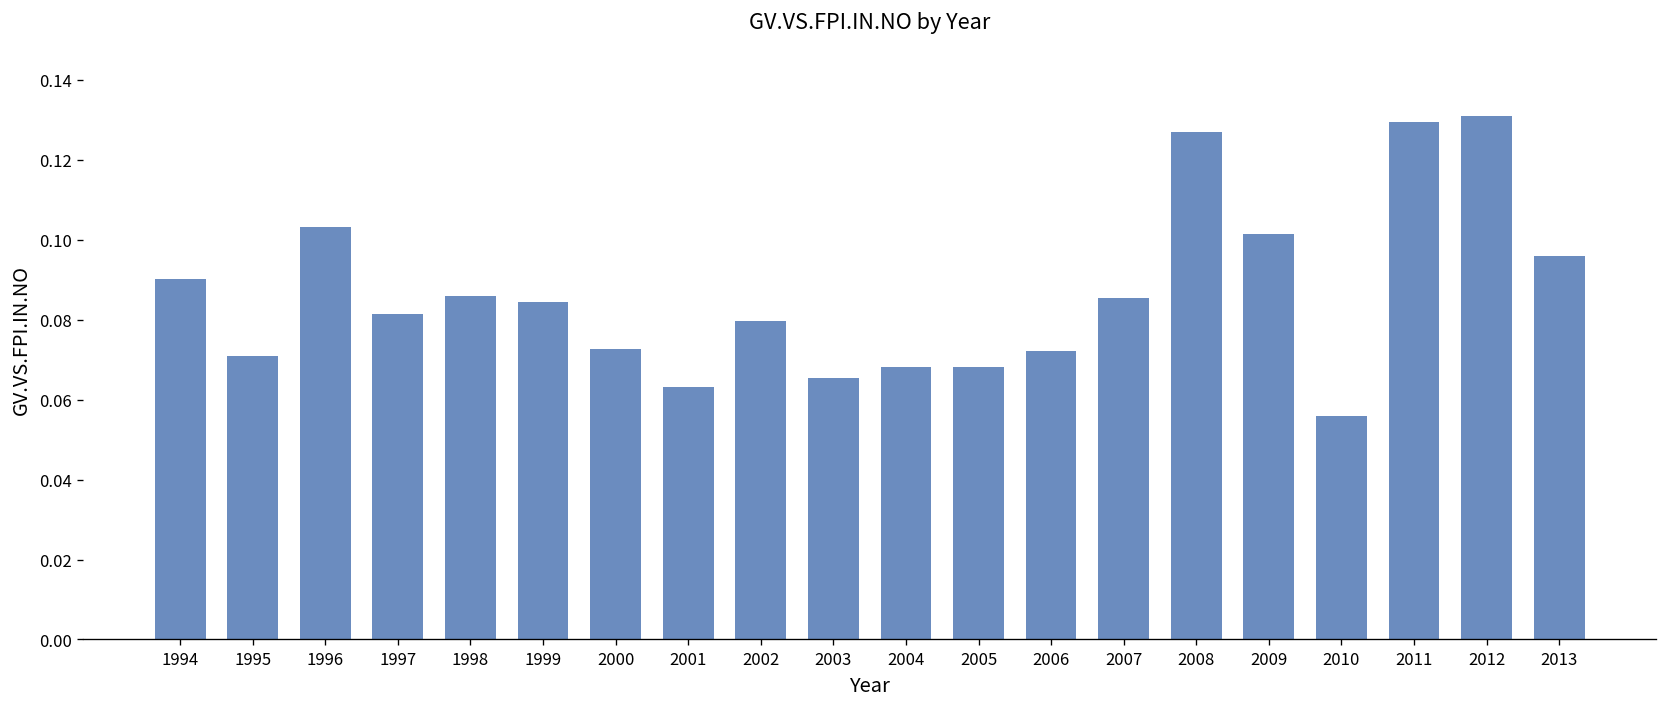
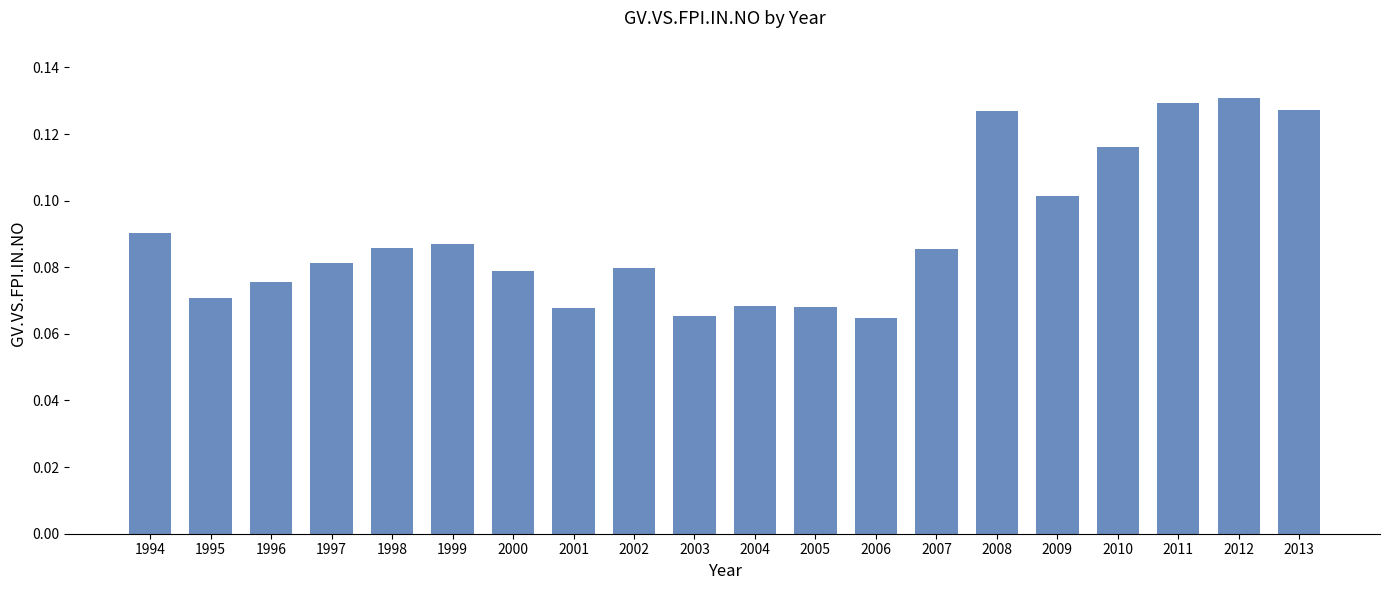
1996: 0.103 -> 0.076
1999: 0.084 -> 0.087
2000: 0.073 -> 0.079
2001: 0.063 -> 0.068
2006: 0.072 -> 0.065
2010: 0.056 -> 0.116
2013: 0.096 -> 0.127
